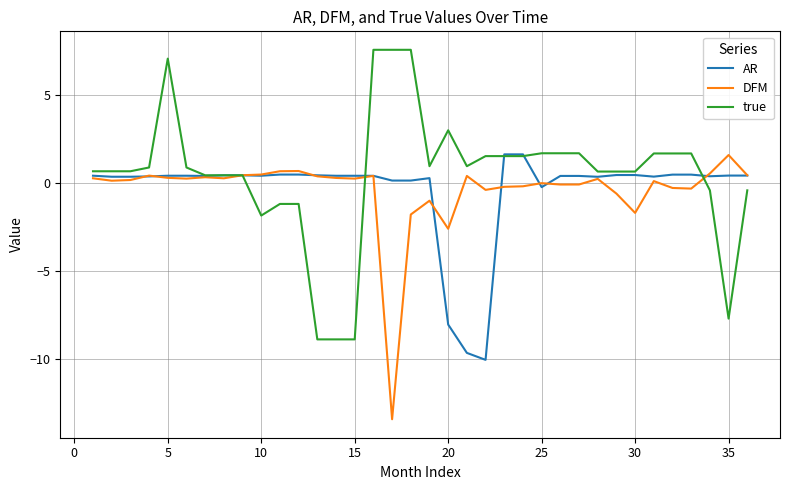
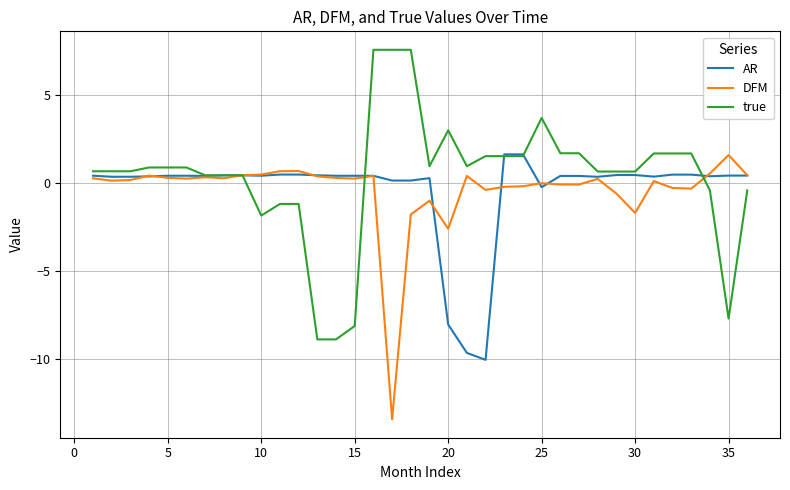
true, 5: 7.1 -> 0.9
true, 15: -8.9 -> -8.1
true, 25: 1.7 -> 3.7
